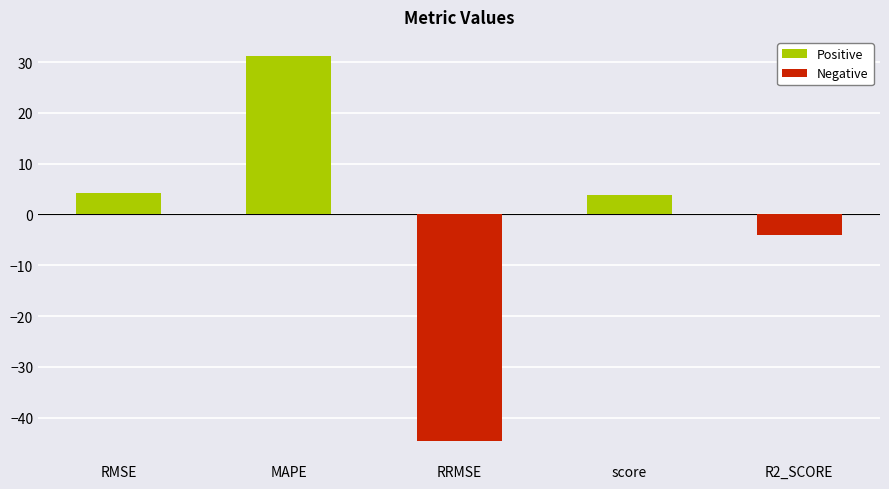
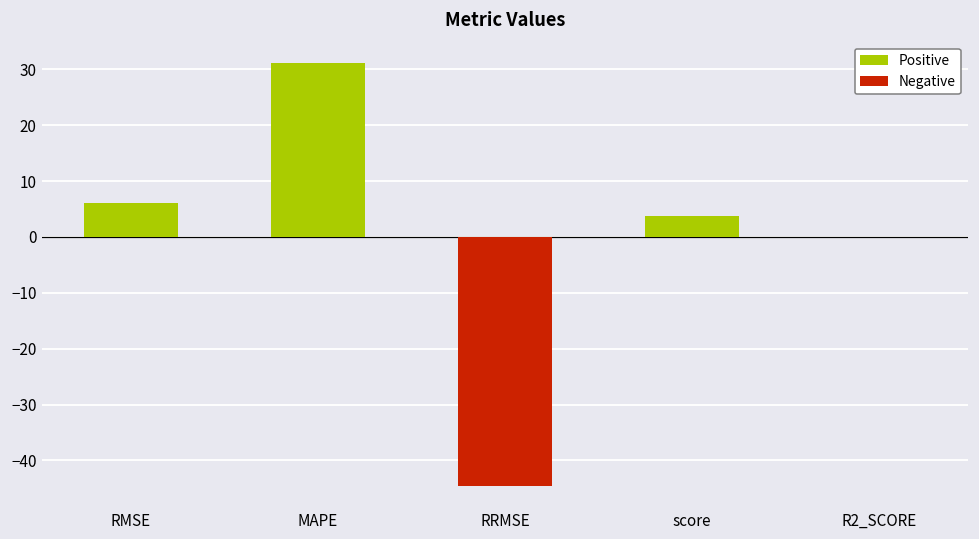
RMSE: 4 -> 6
R2_SCORE: -4 -> 0
